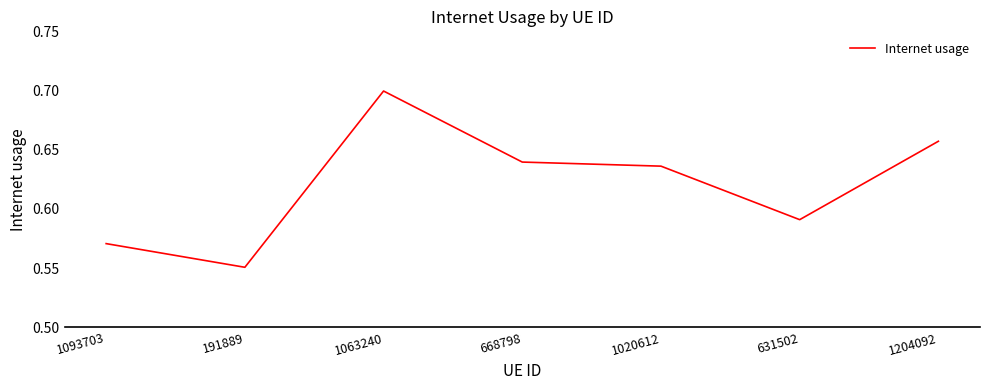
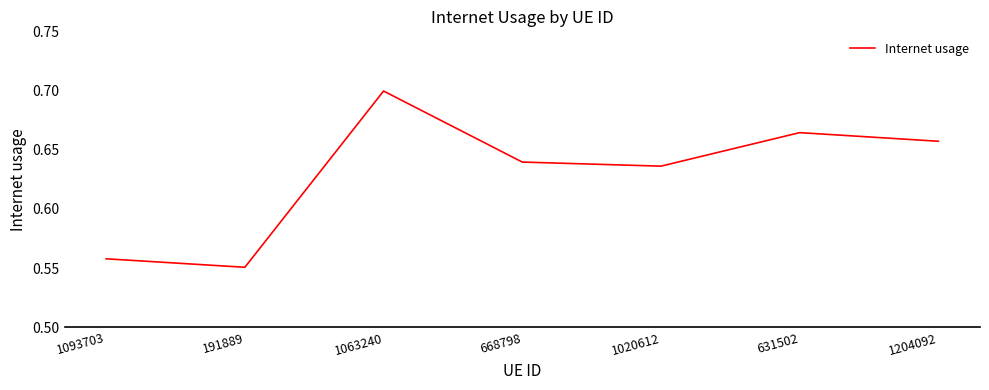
1093703: 0.571 -> 0.558
631502: 0.591 -> 0.664
